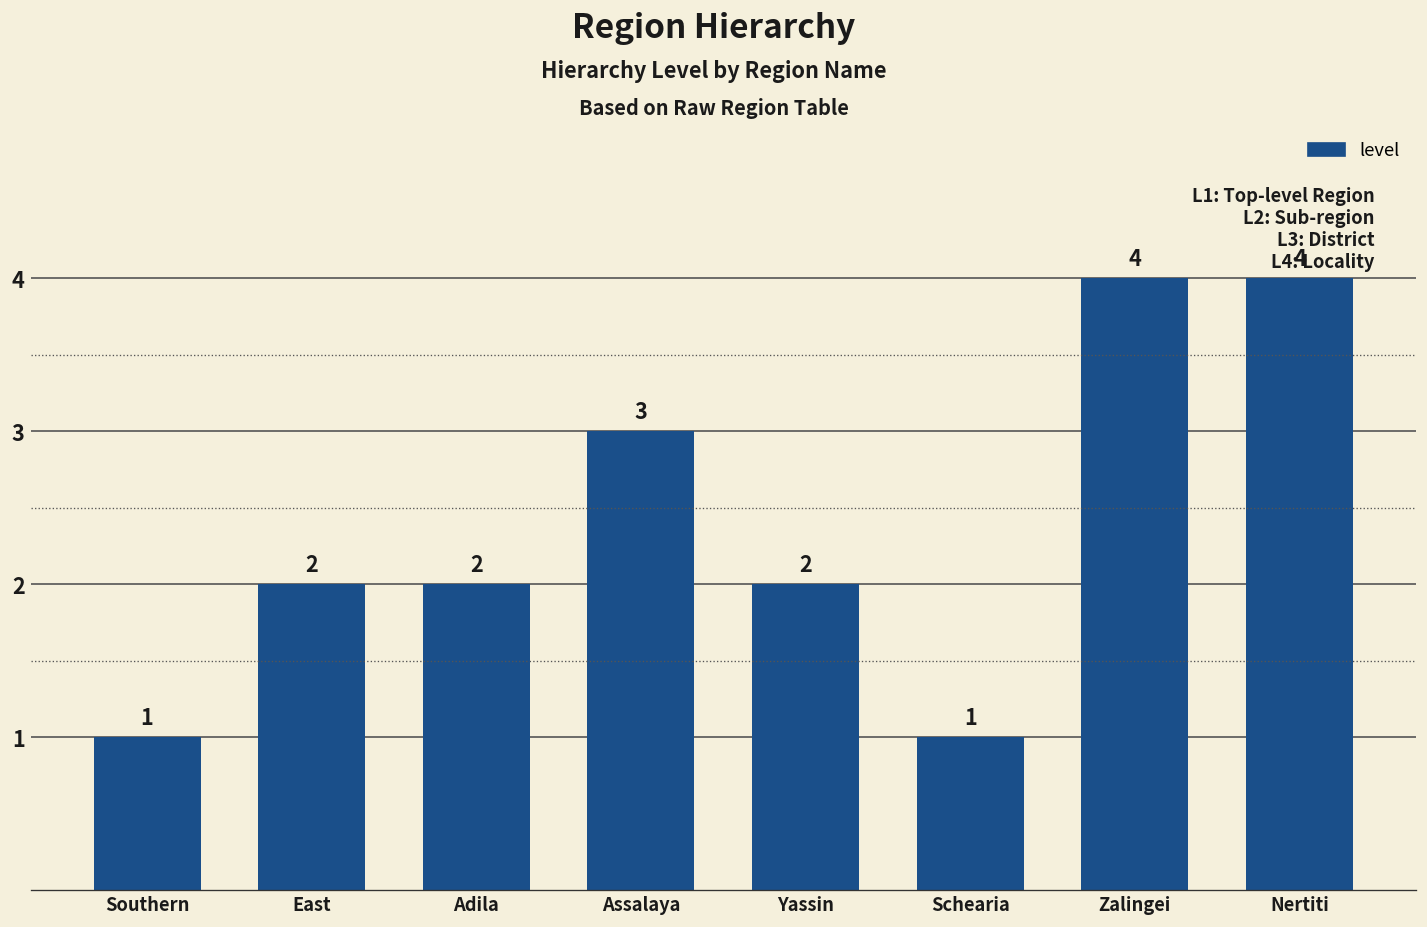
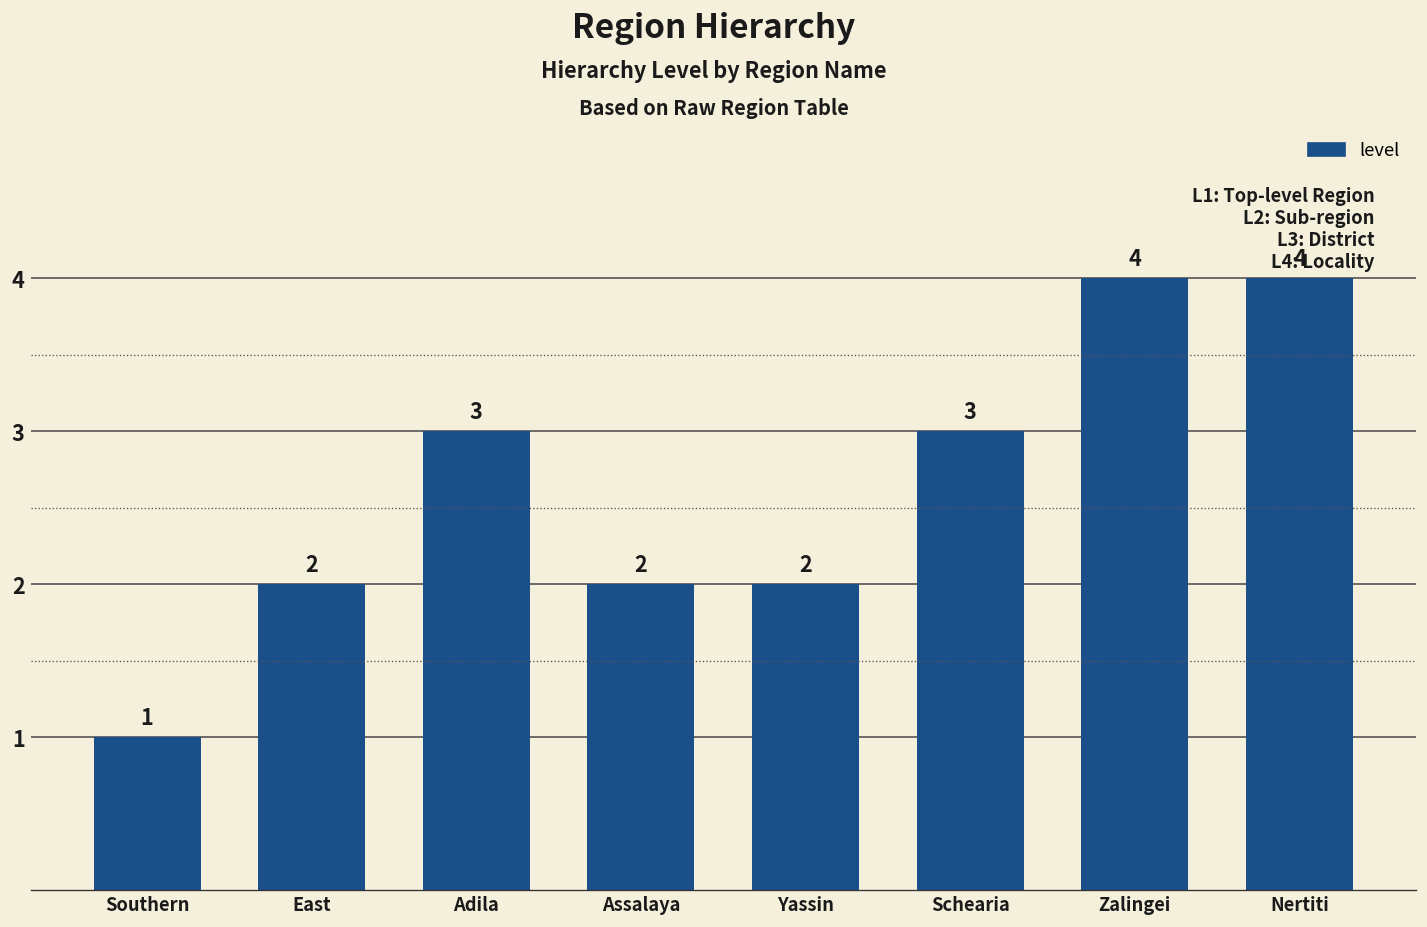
Adila: 2 -> 3
Assalaya: 3 -> 2
Schearia: 1 -> 3
